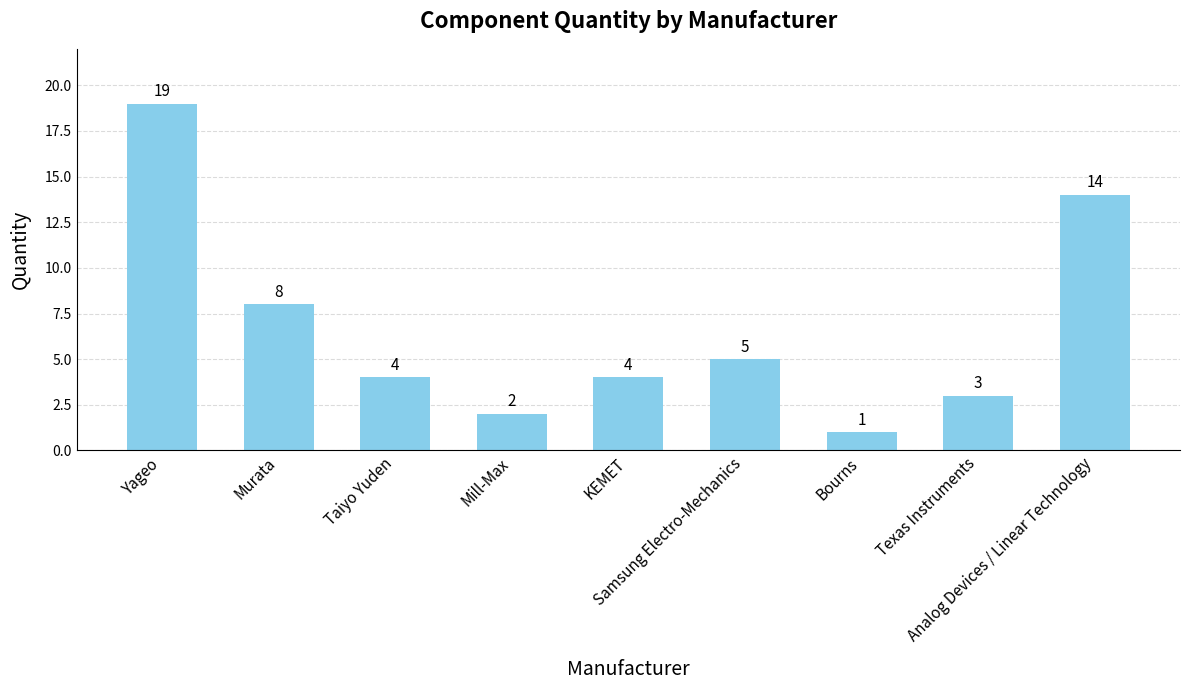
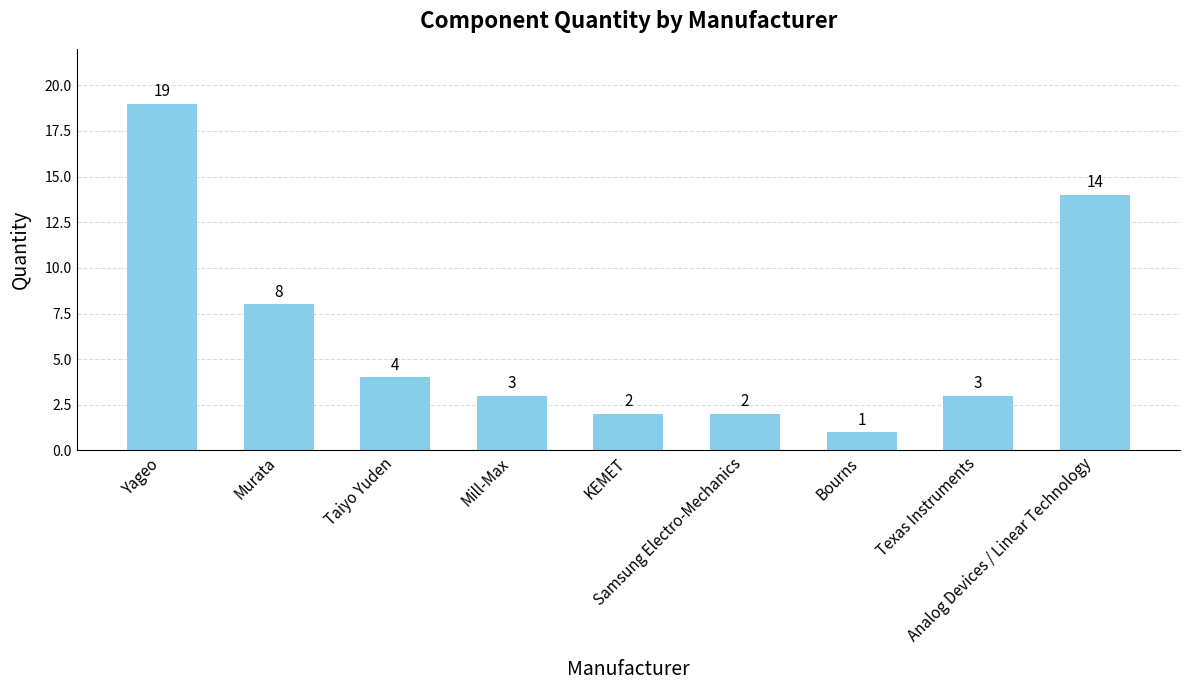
Mill-Max: 2 -> 3
KEMET: 4 -> 2
Samsung Electro-Mechanics: 5 -> 2
